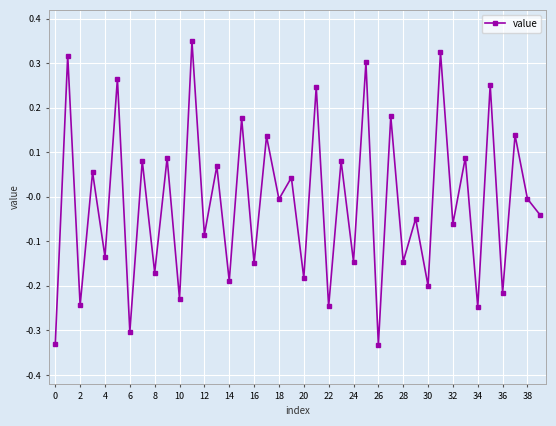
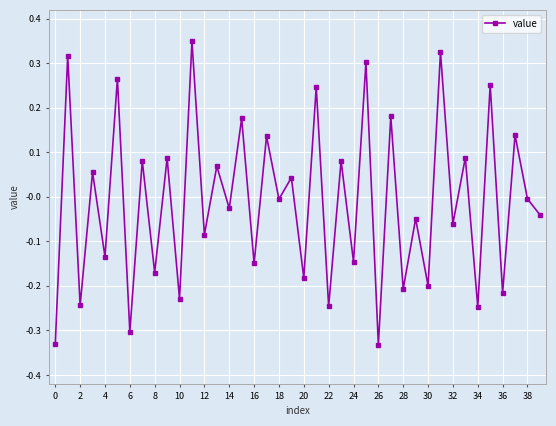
14: -0.19 -> -0.03
28: -0.15 -> -0.21
